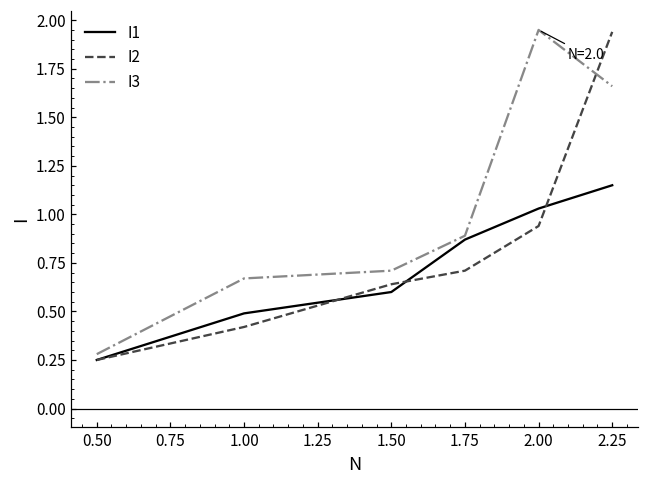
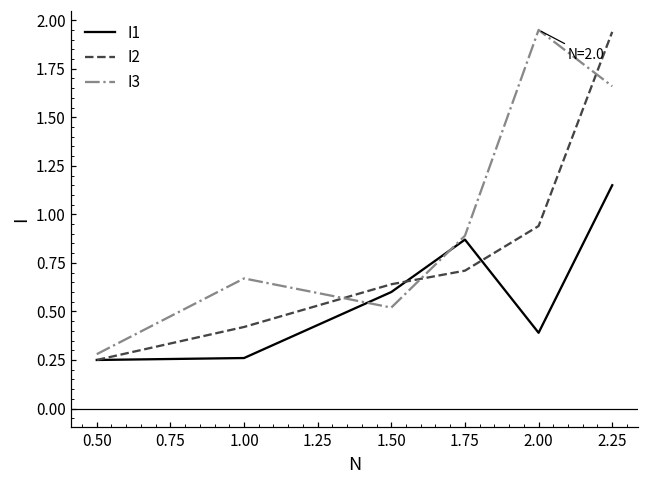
I1, 1.00: 0.49 -> 0.26
I3, 1.50: 0.71 -> 0.52
I1, 2.00: 1.03 -> 0.39
